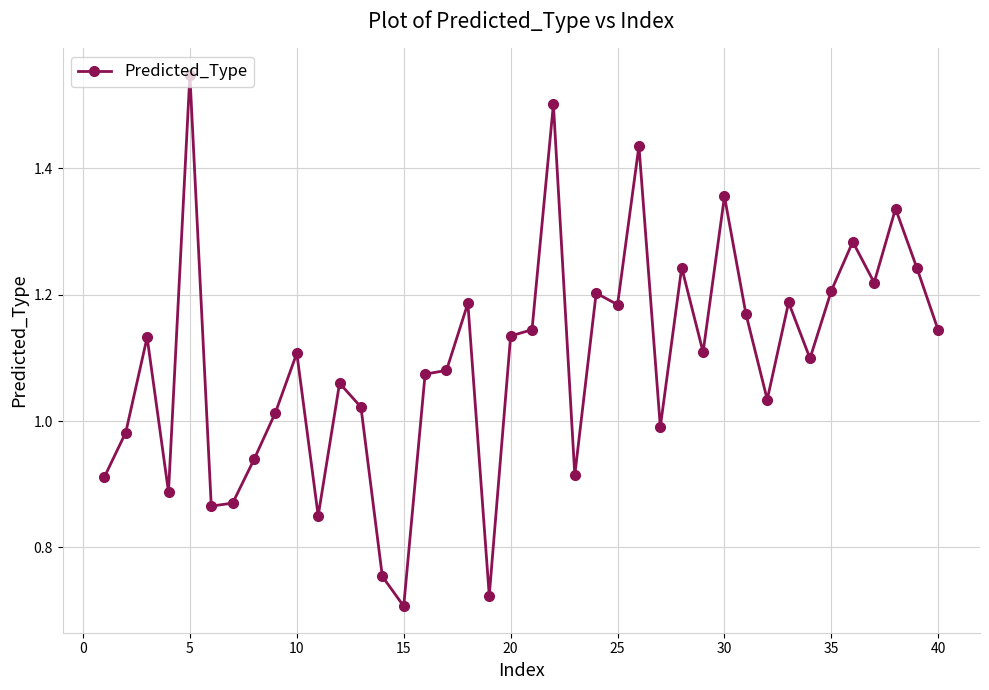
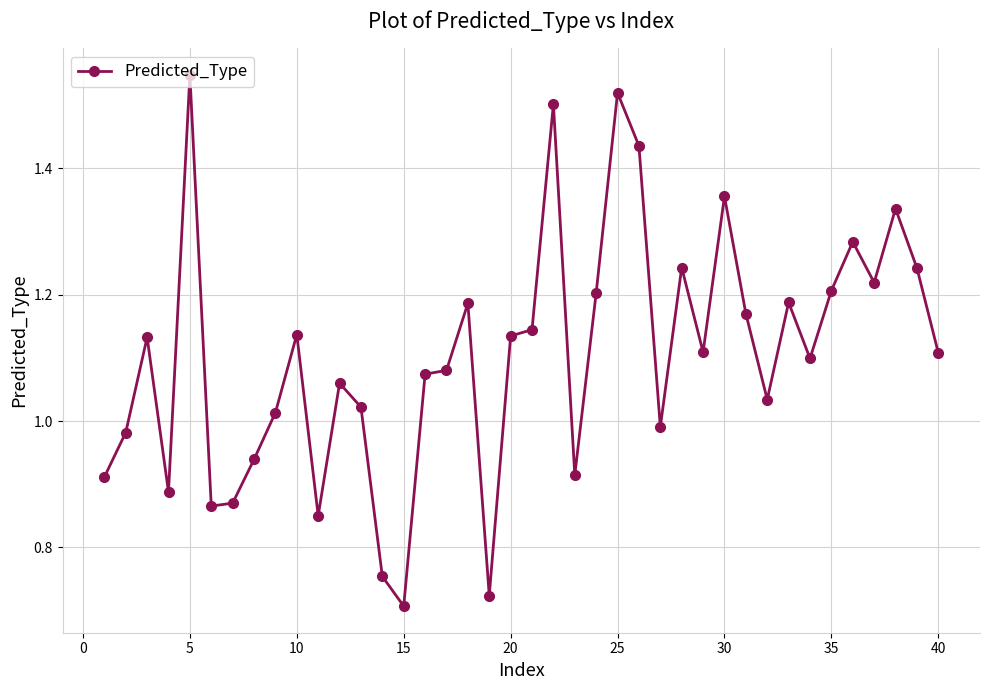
10: 1.11 -> 1.14
25: 1.18 -> 1.52
40: 1.14 -> 1.11
